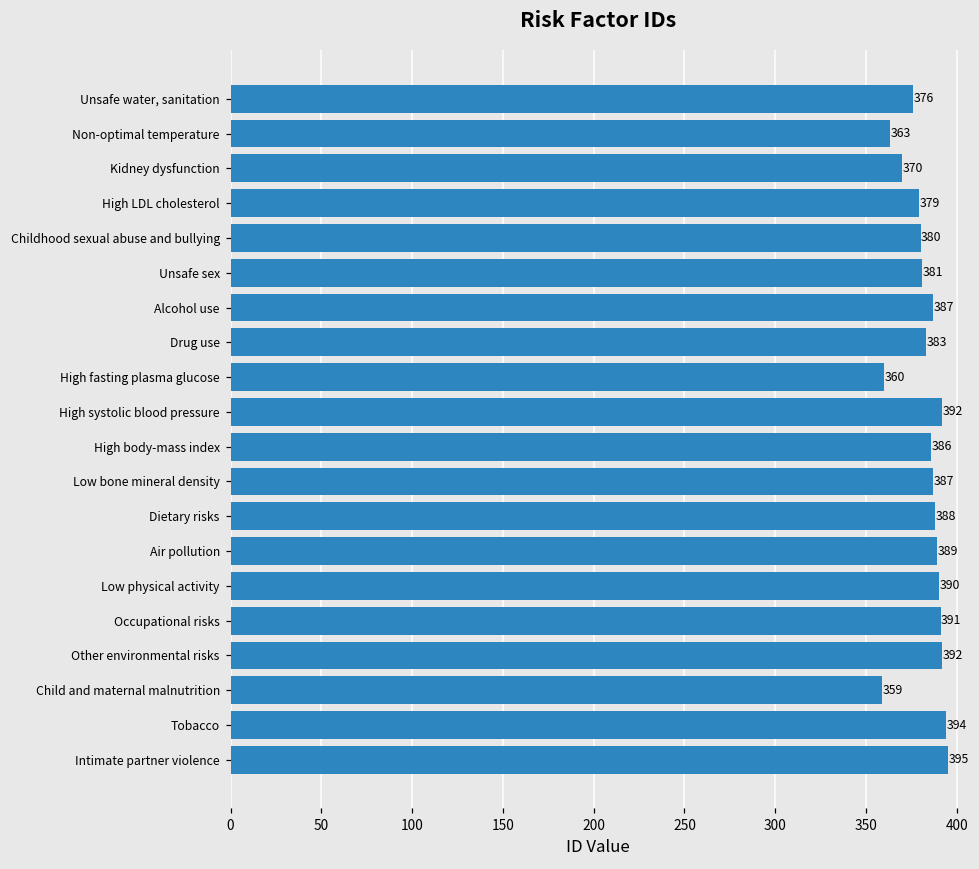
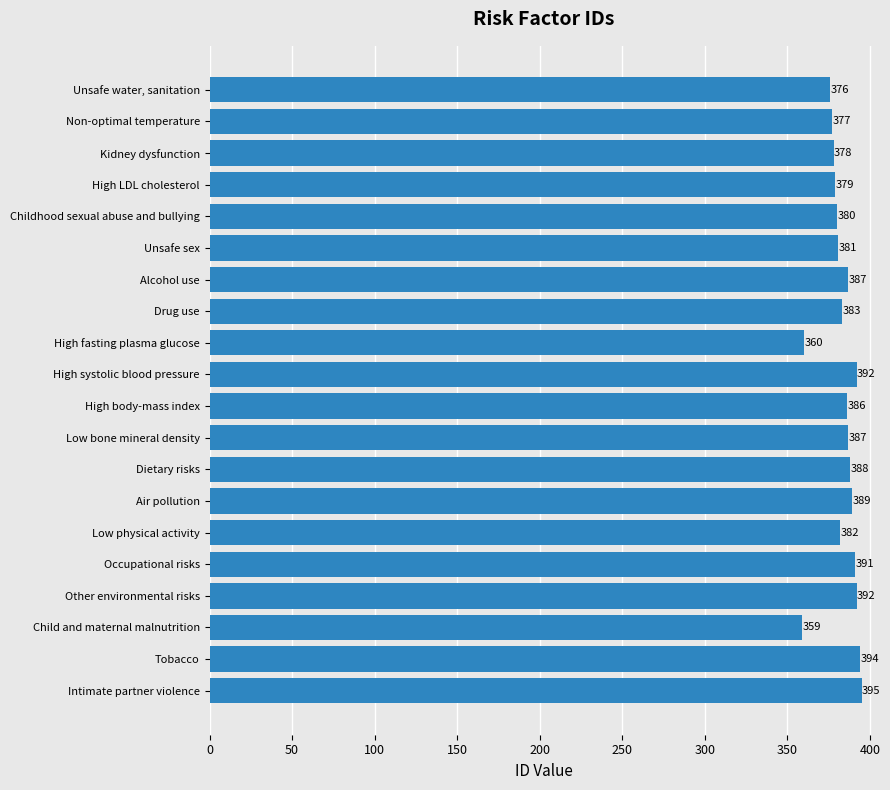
Non-optimal temperature: 363 -> 377
Kidney dysfunction: 370 -> 378
Low physical activity: 390 -> 382
